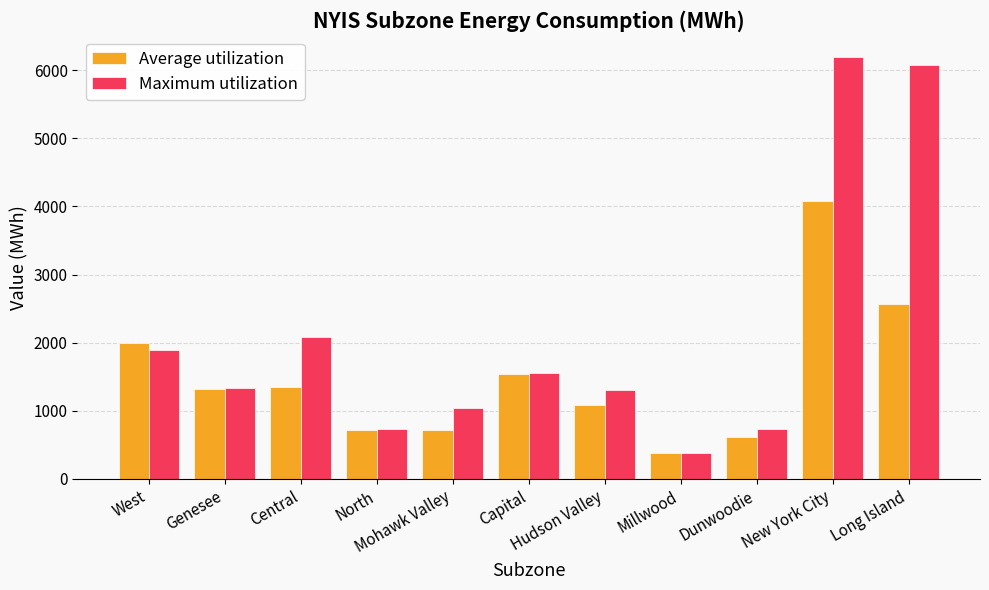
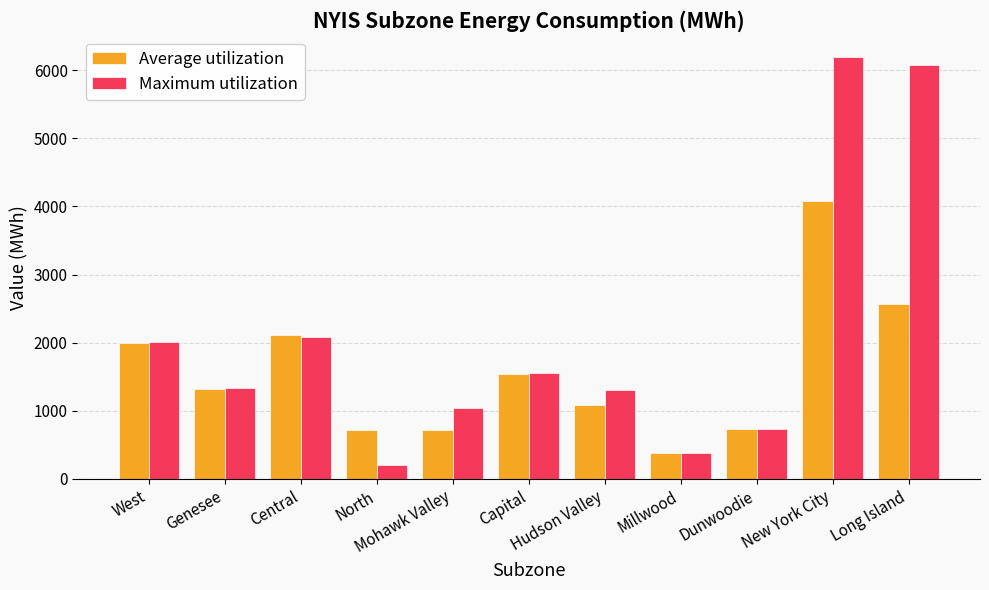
Maximum utilization, West: 1900 -> 2000
Average utilization, Central: 1400 -> 2100
Maximum utilization, North: 700 -> 200
Average utilization, Dunwoodie: 600 -> 700
